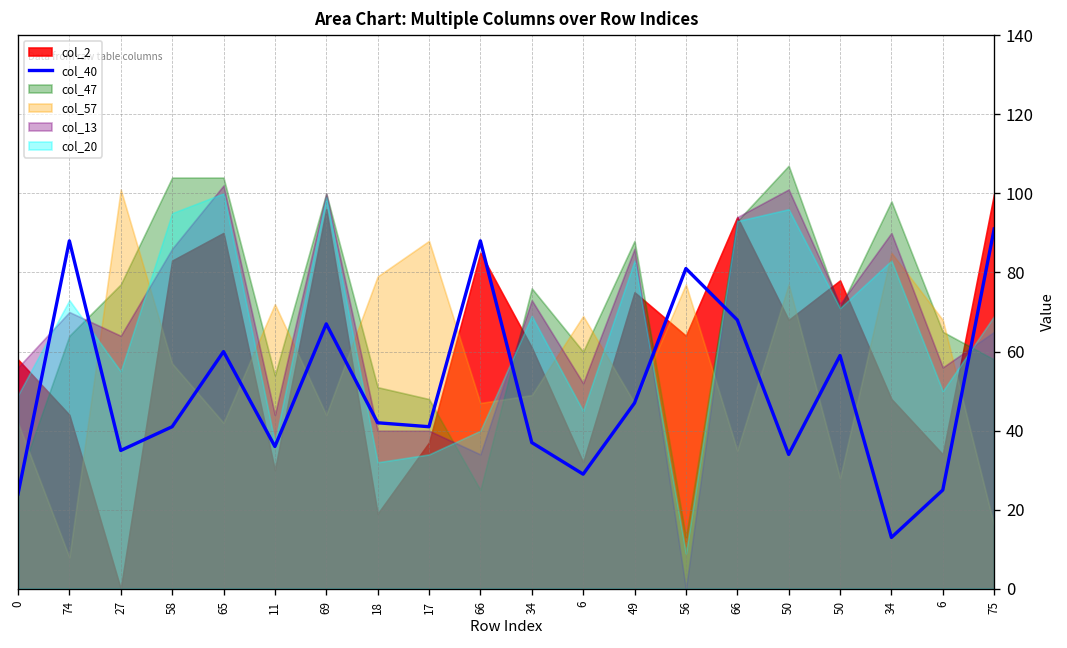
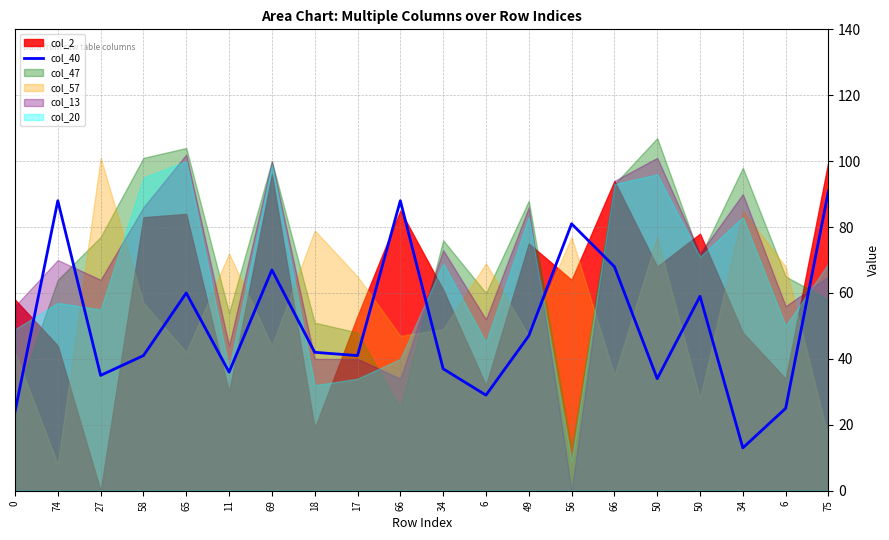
col_20, 74: 73 -> 57
col_47, 58: 104 -> 101
col_2, 65: 90 -> 84
col_2, 17: 37 -> 53
col_57, 17: 88 -> 65
